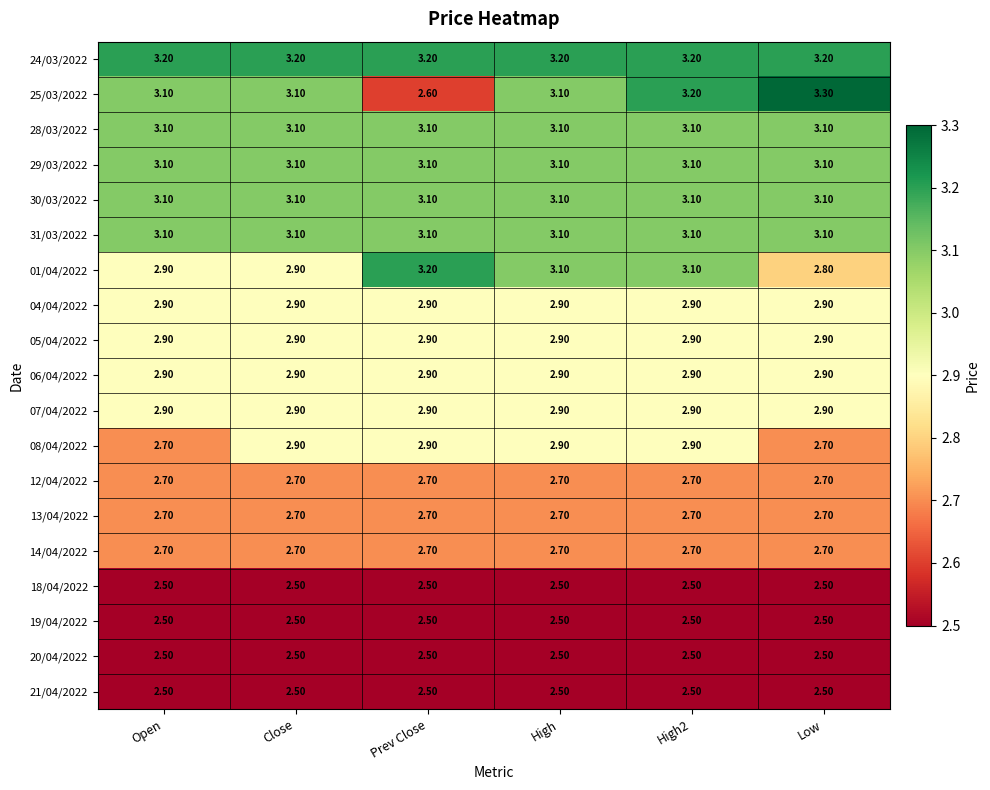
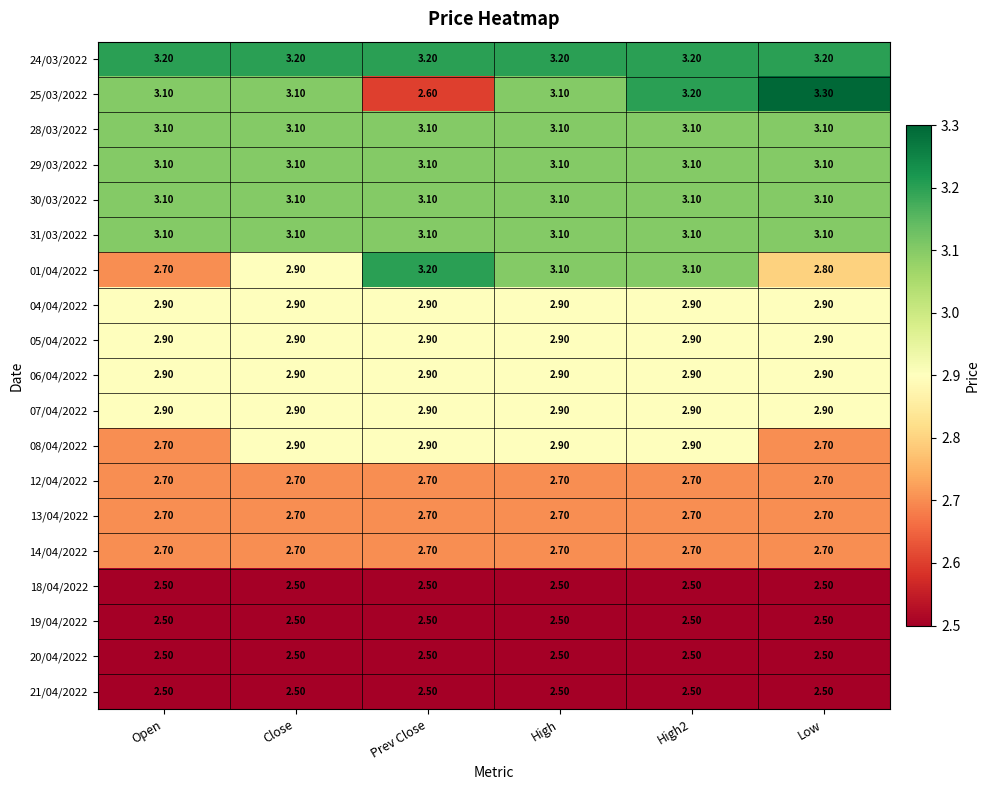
01/04/2022, Open: 2.90 -> 2.70
